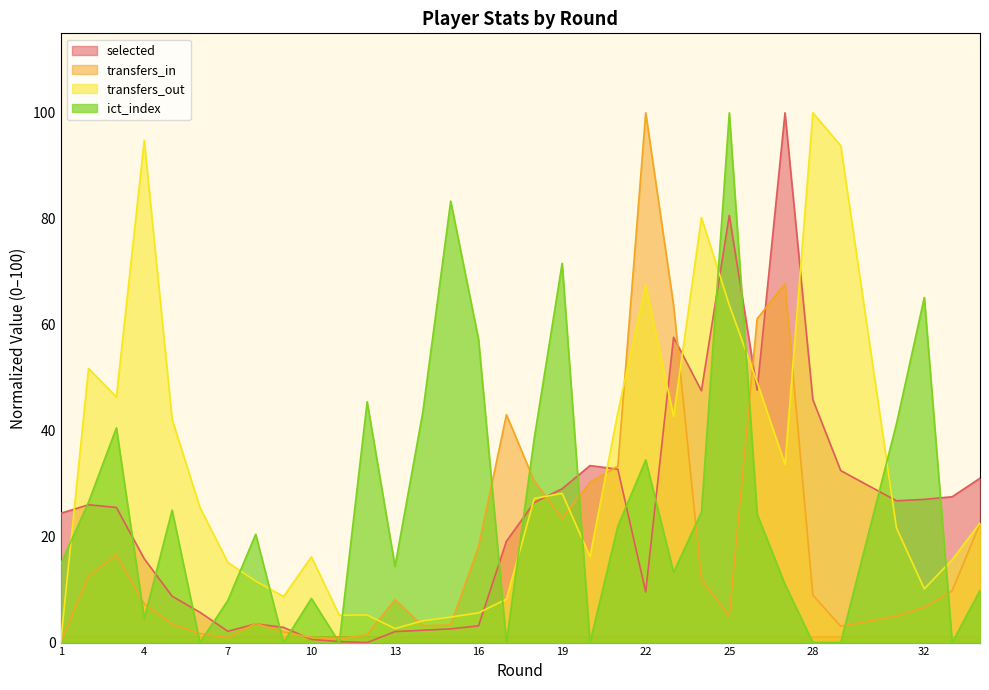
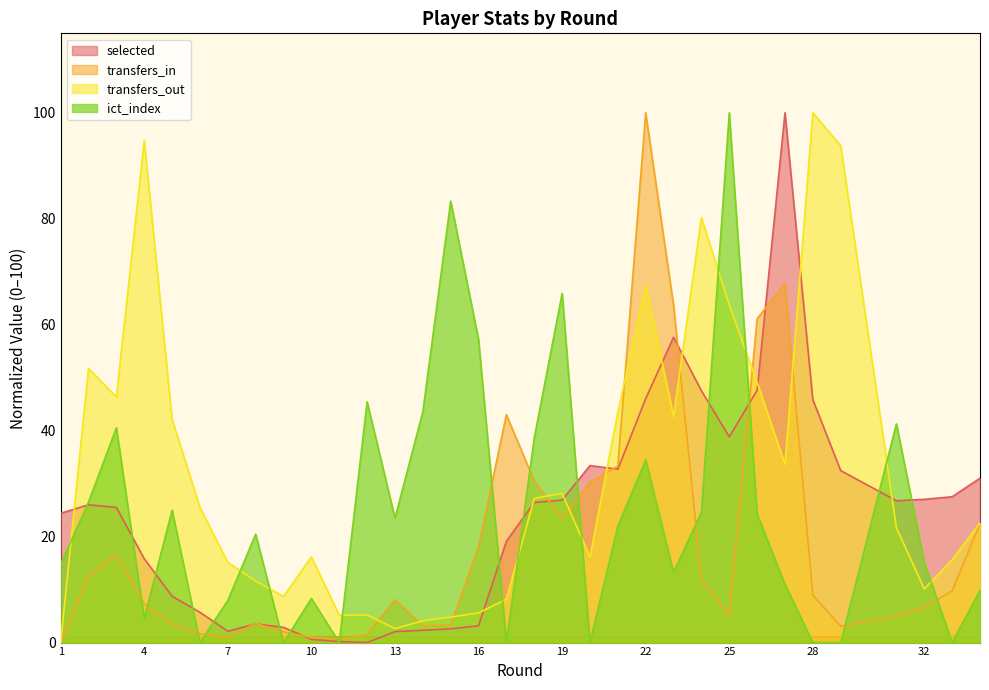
ict_index, 13: 14 -> 23
selected, 19: 29 -> 27
ict_index, 19: 72 -> 66
selected, 22: 10 -> 46
selected, 25: 81 -> 39
ict_index, 32: 65 -> 15
